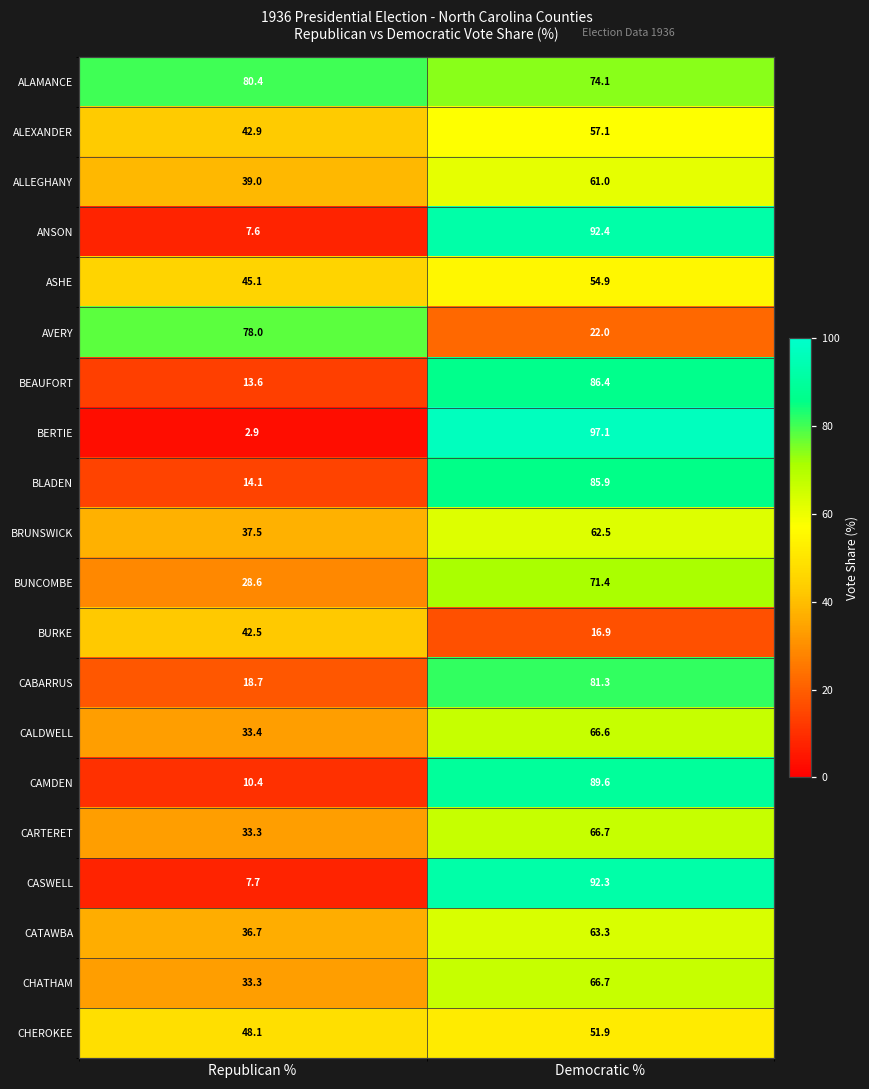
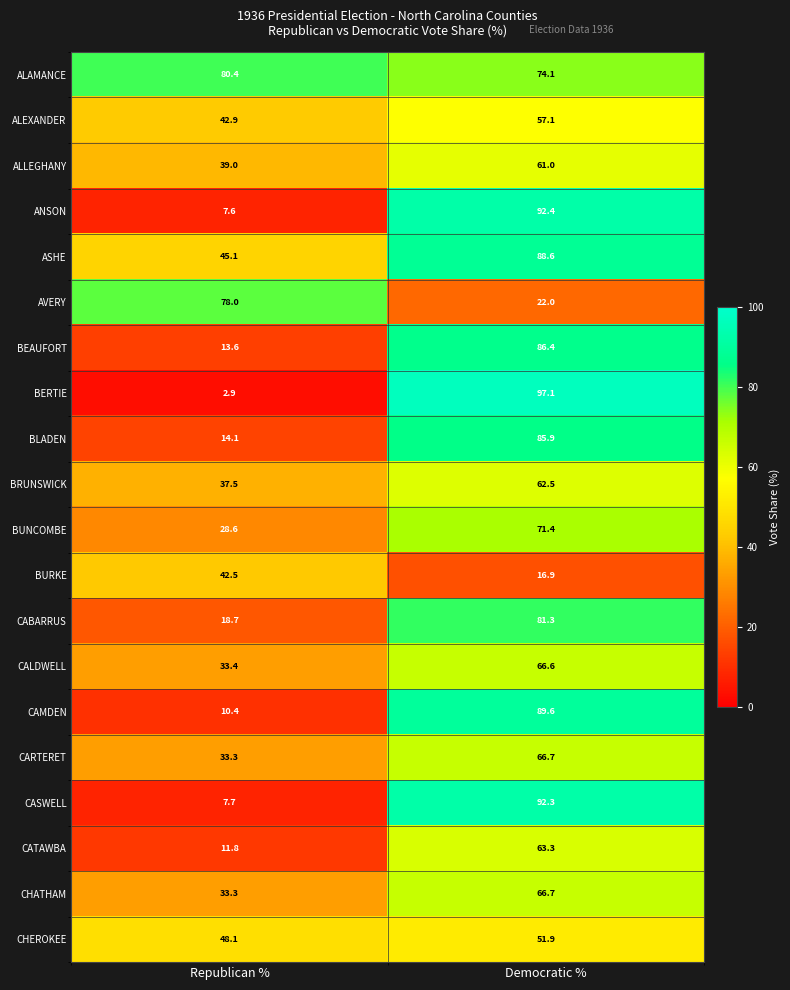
ASHE, Democratic %: 54.9 -> 88.6
CATAWBA, Republican %: 36.7 -> 11.8
